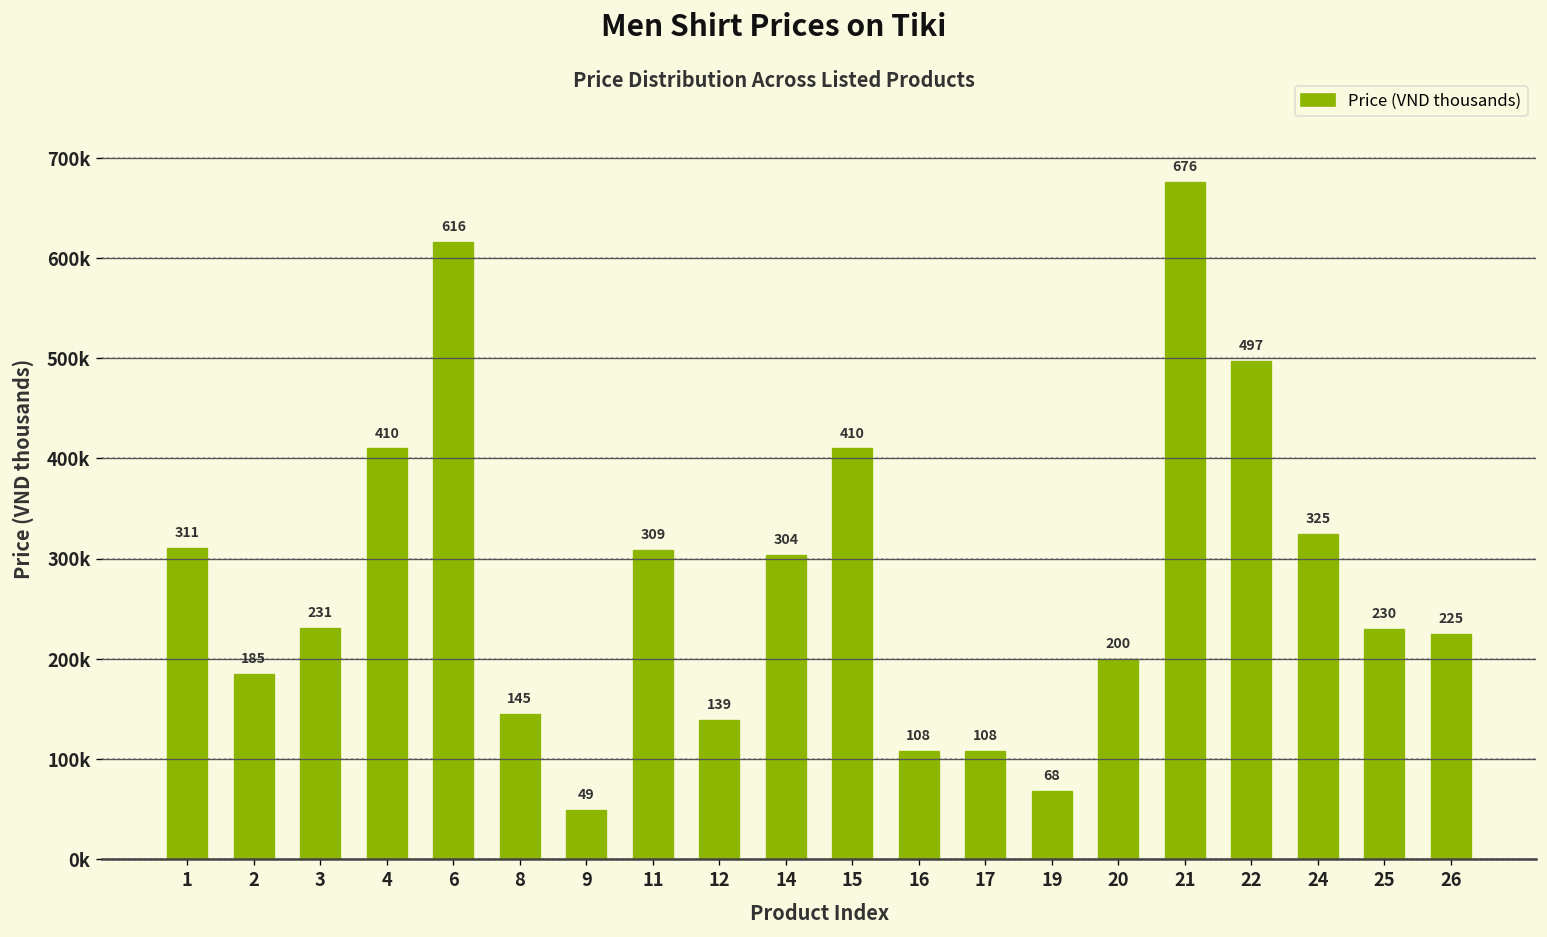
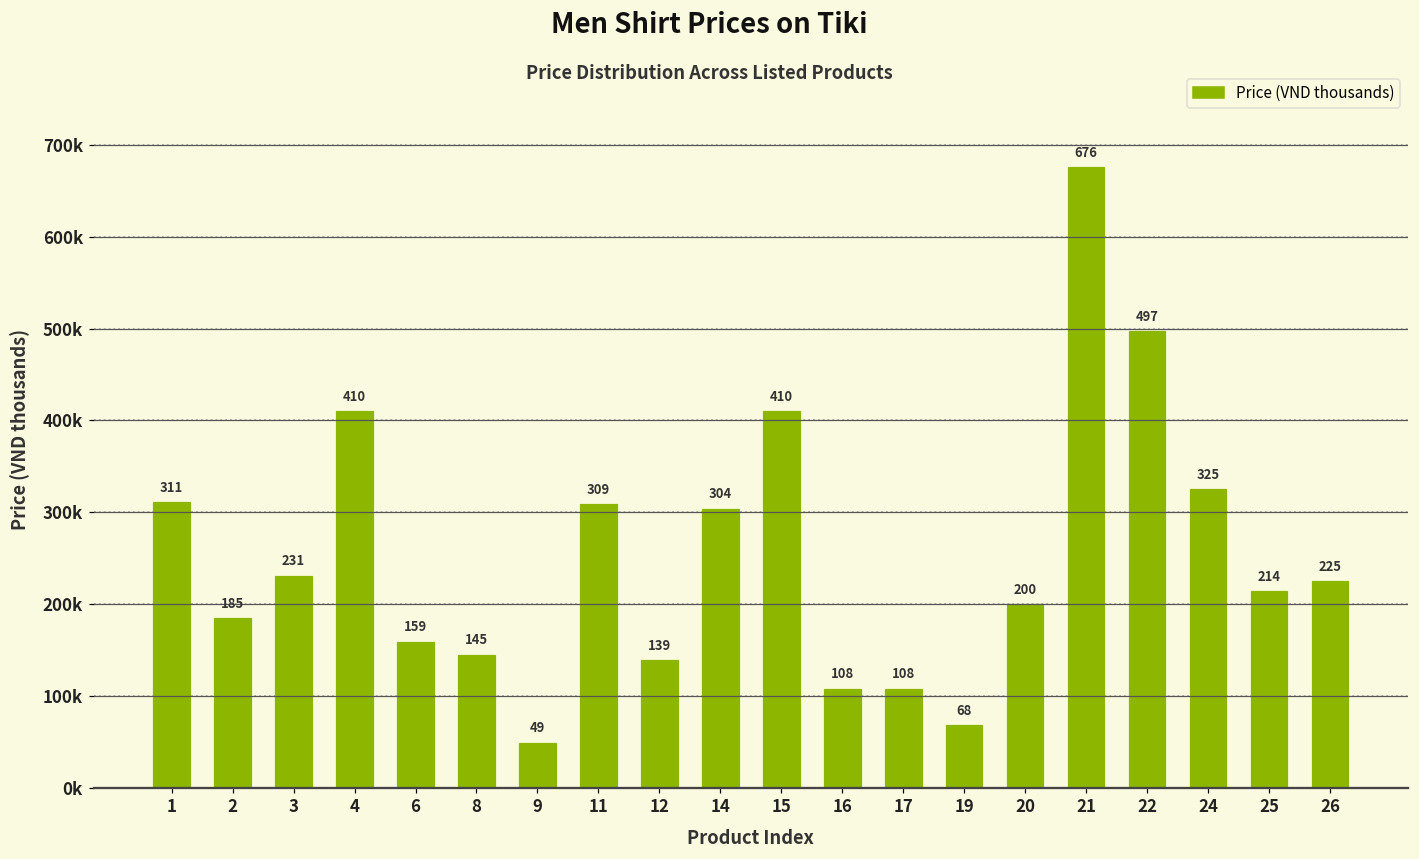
6: 616 -> 159
25: 230 -> 214
